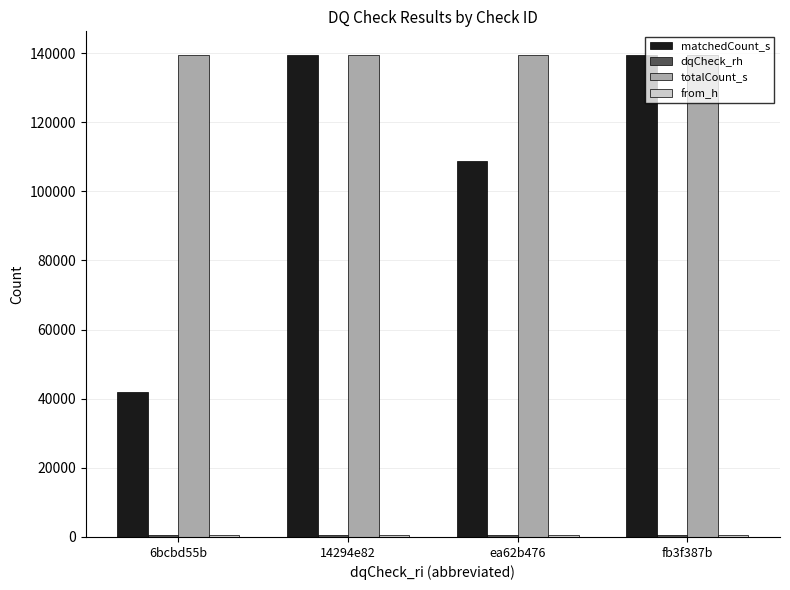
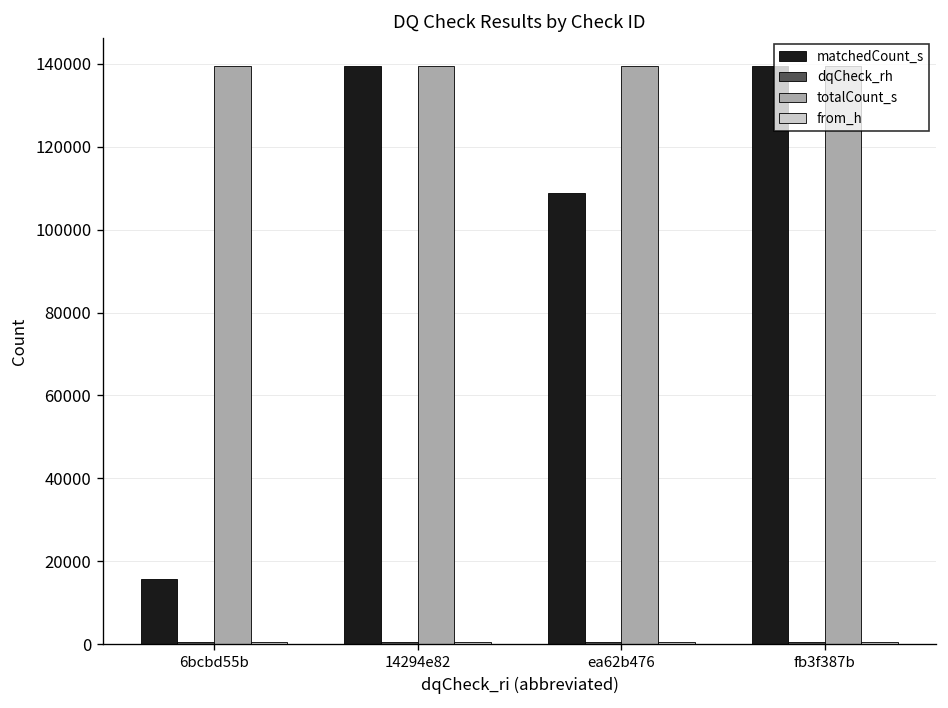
matchedCount_s, 6bcbd55b: 42000 -> 16000
